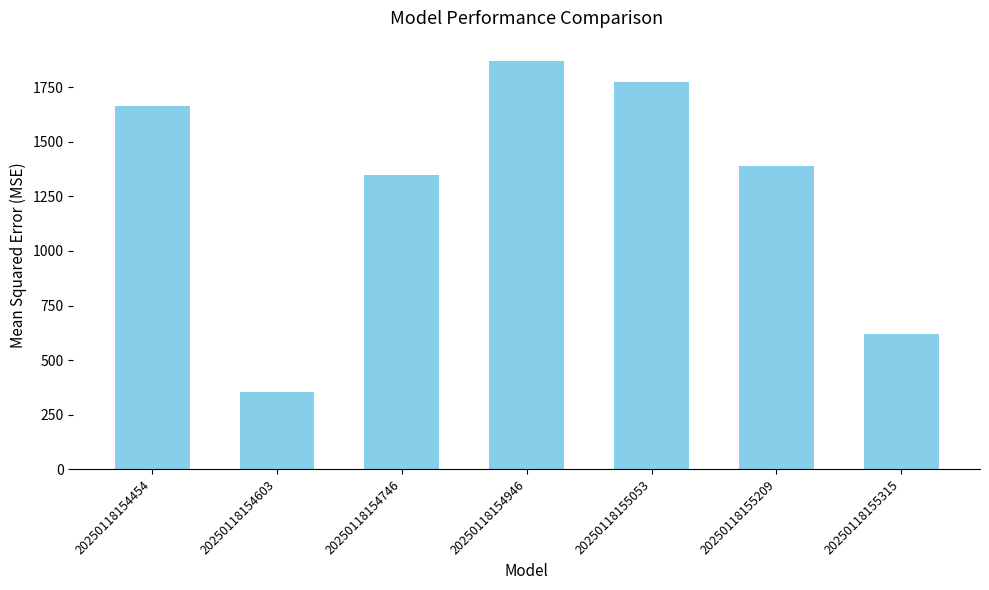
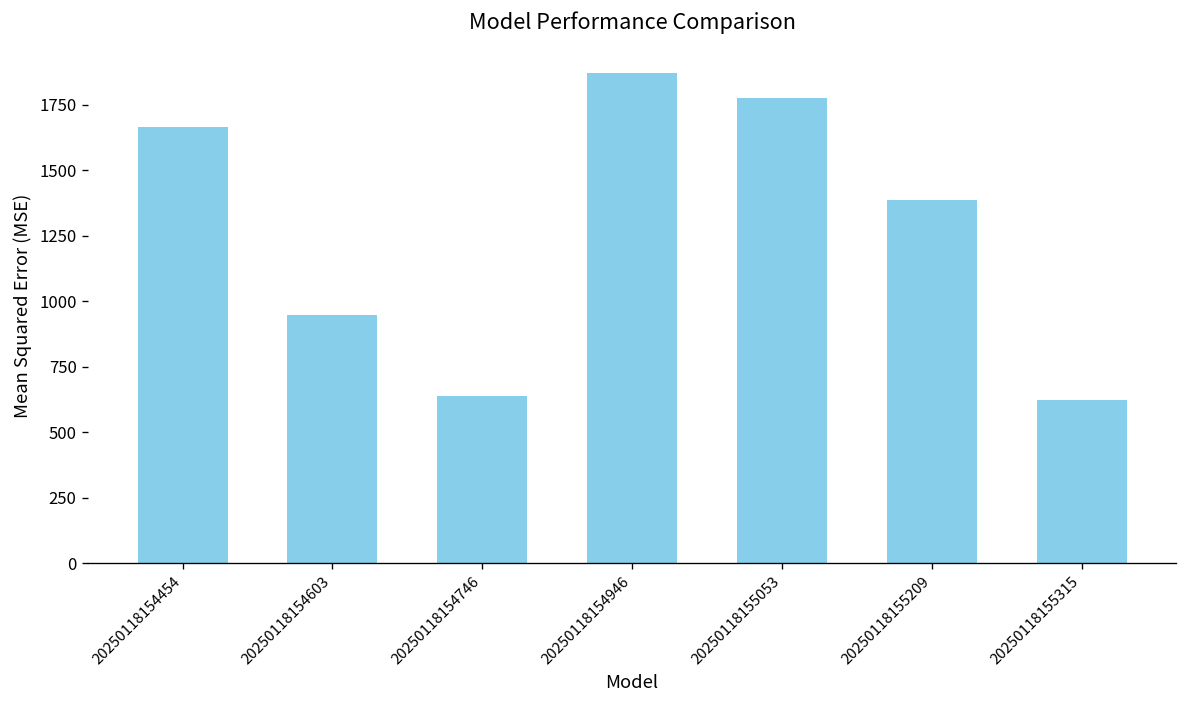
20250118154603: 350 -> 950
20250118154746: 1350 -> 640
